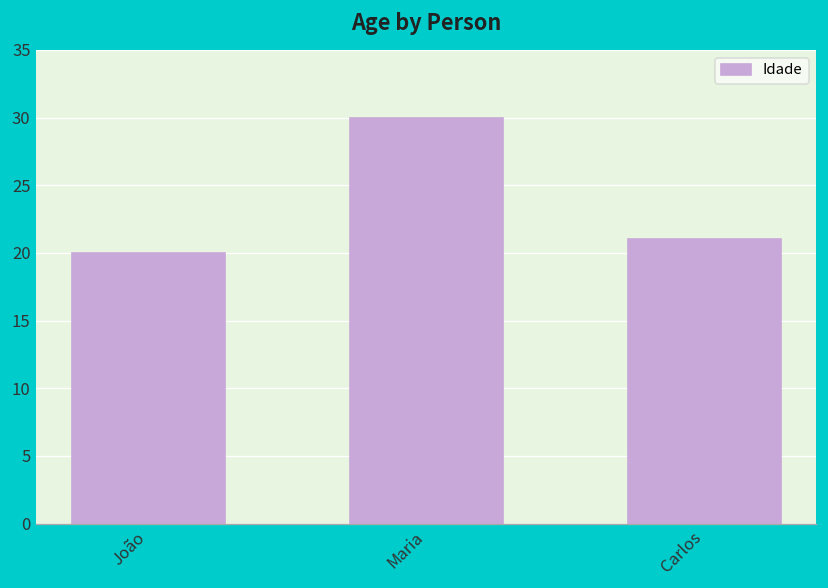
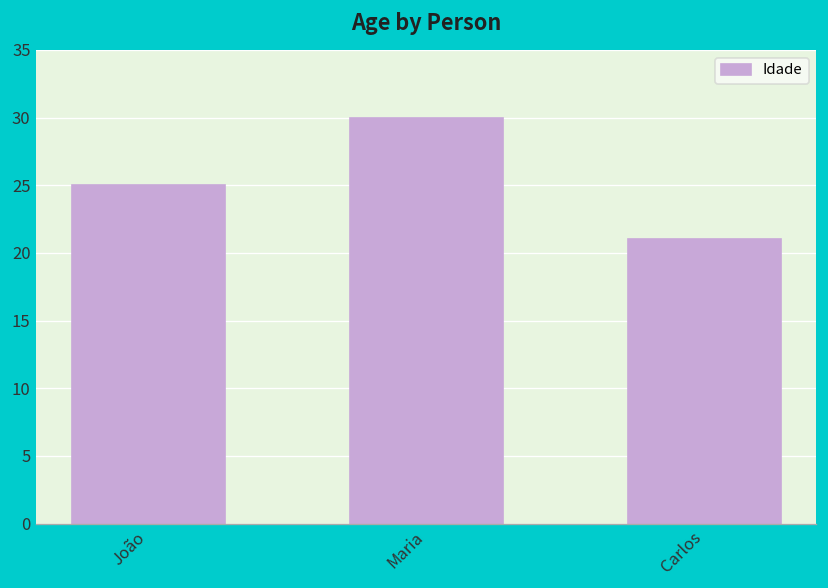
João: 20 -> 25
